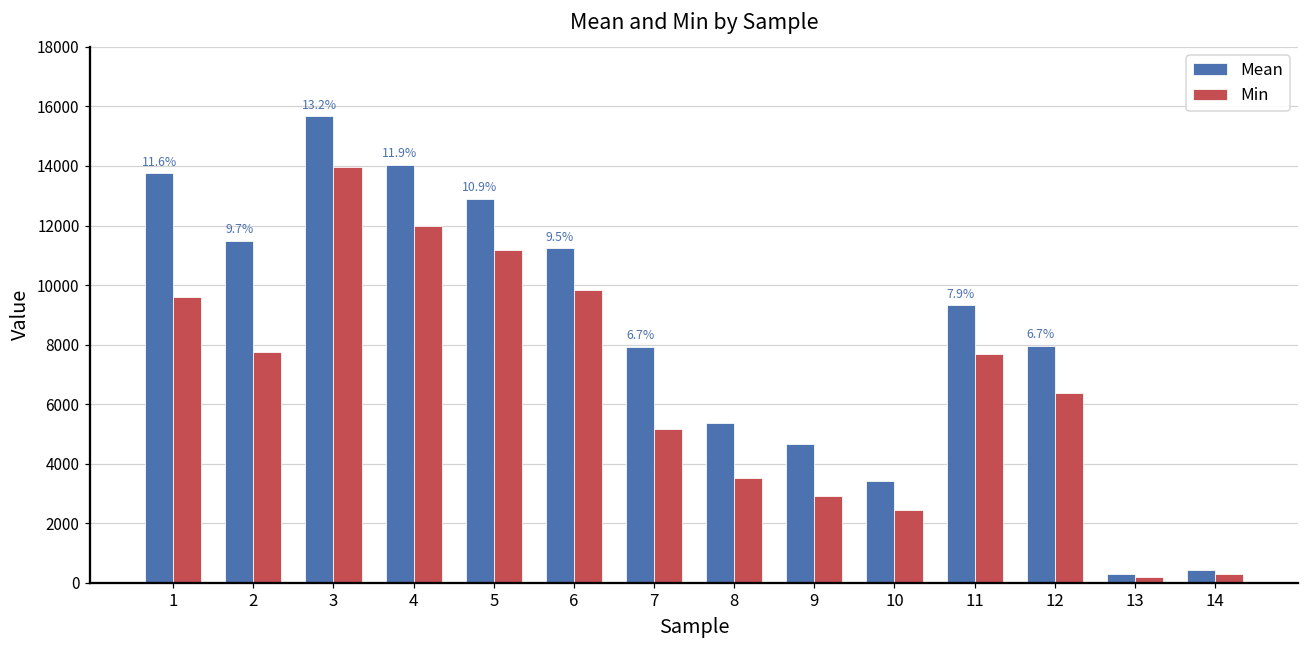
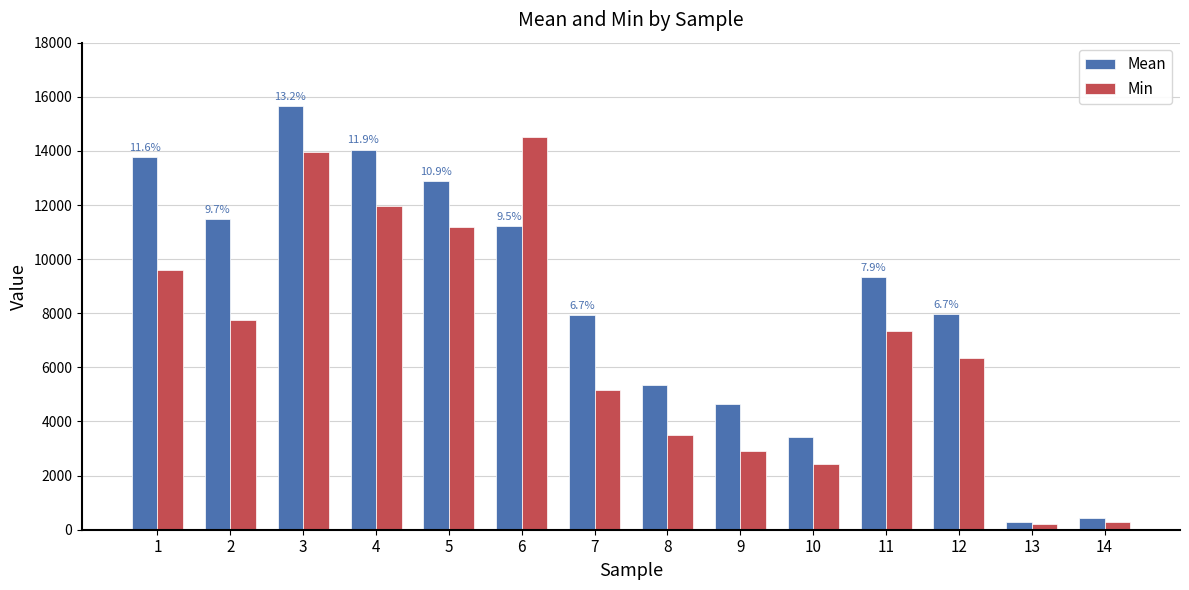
Min, 6: 9800 -> 14500
Min, 11: 7700 -> 7400
